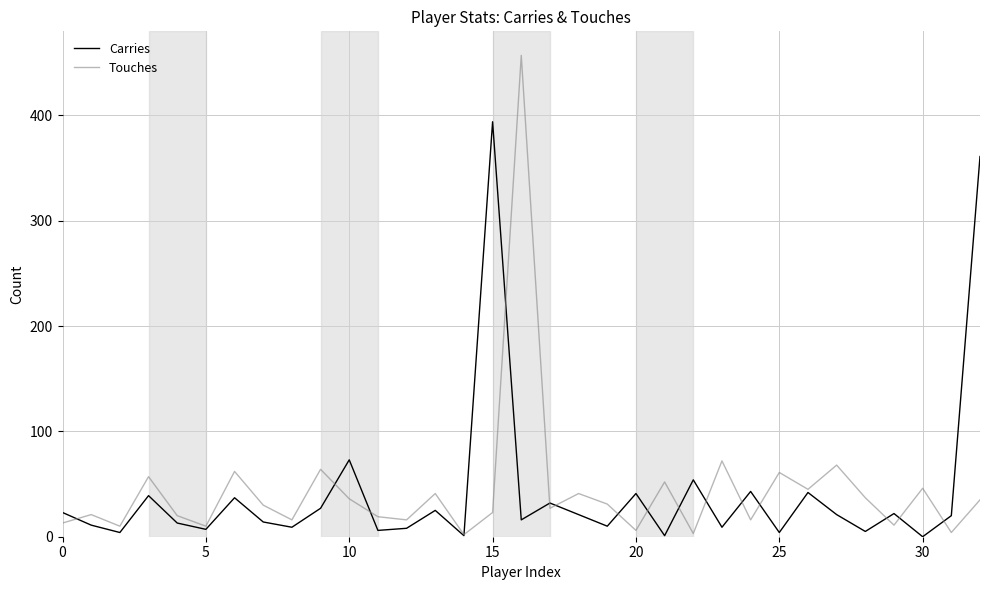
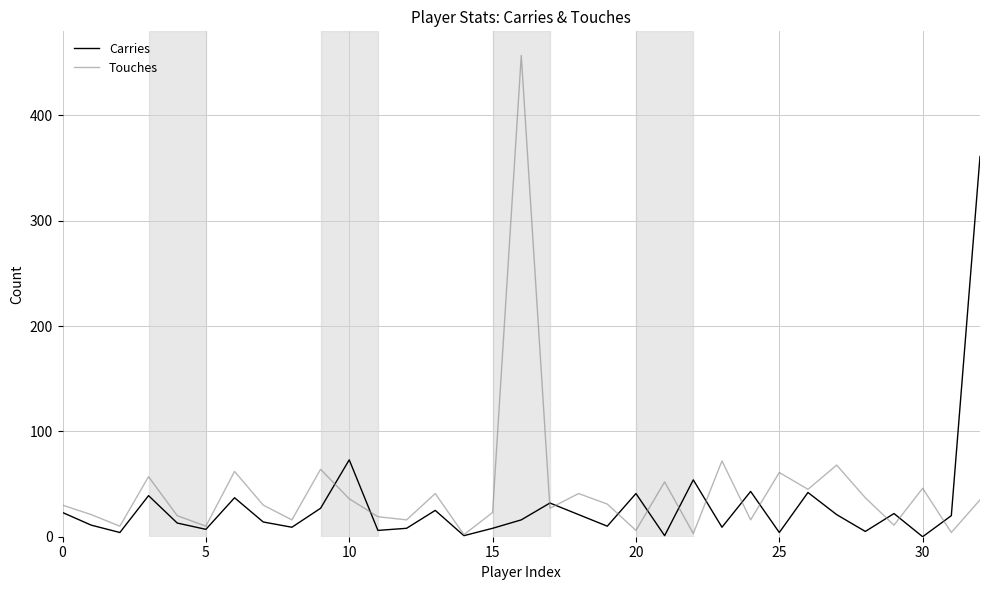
Touches, 0: 13 -> 30
Carries, 15: 394 -> 8
